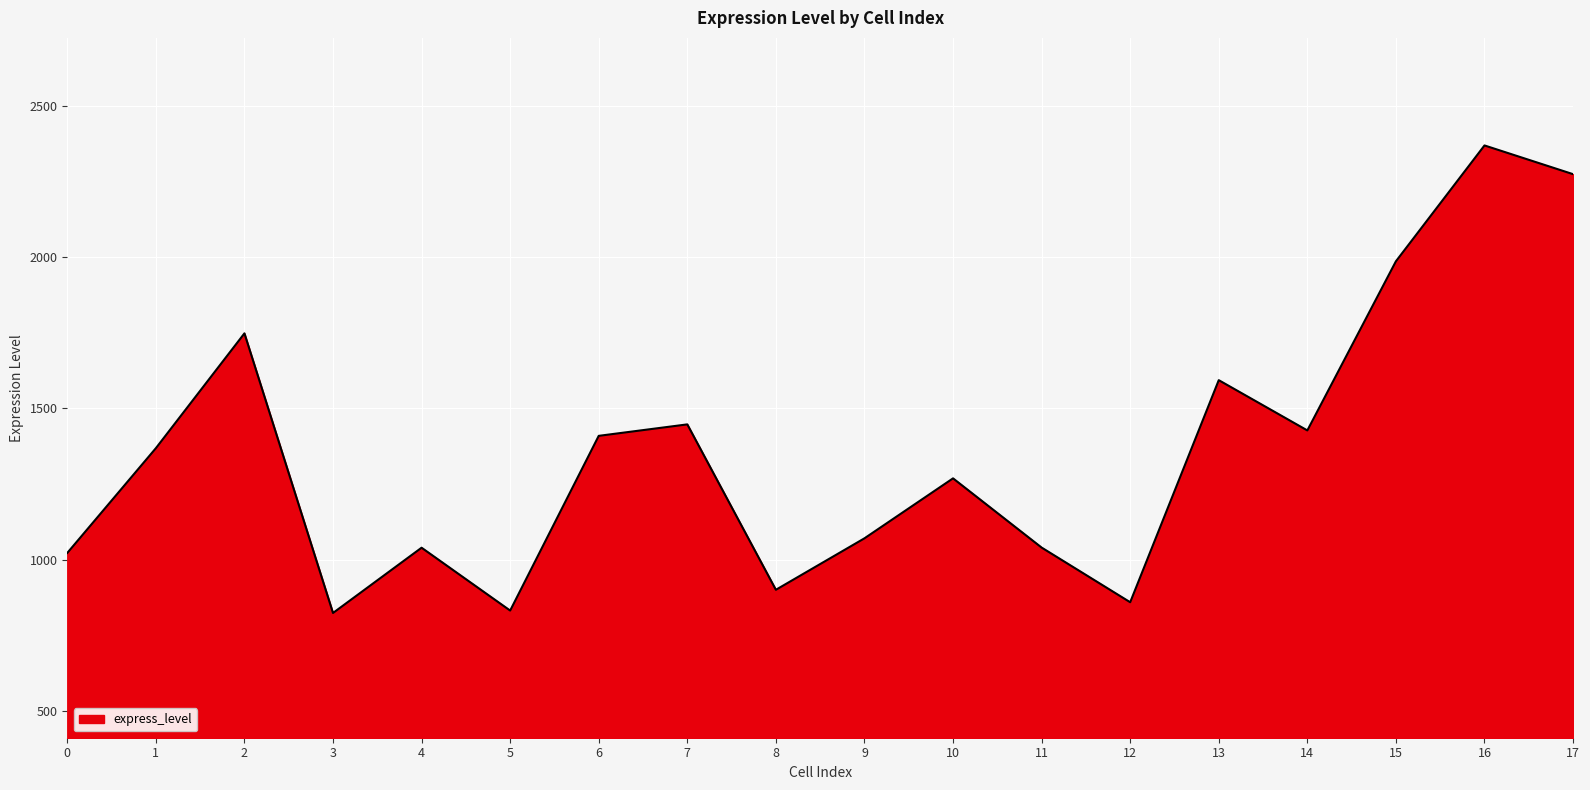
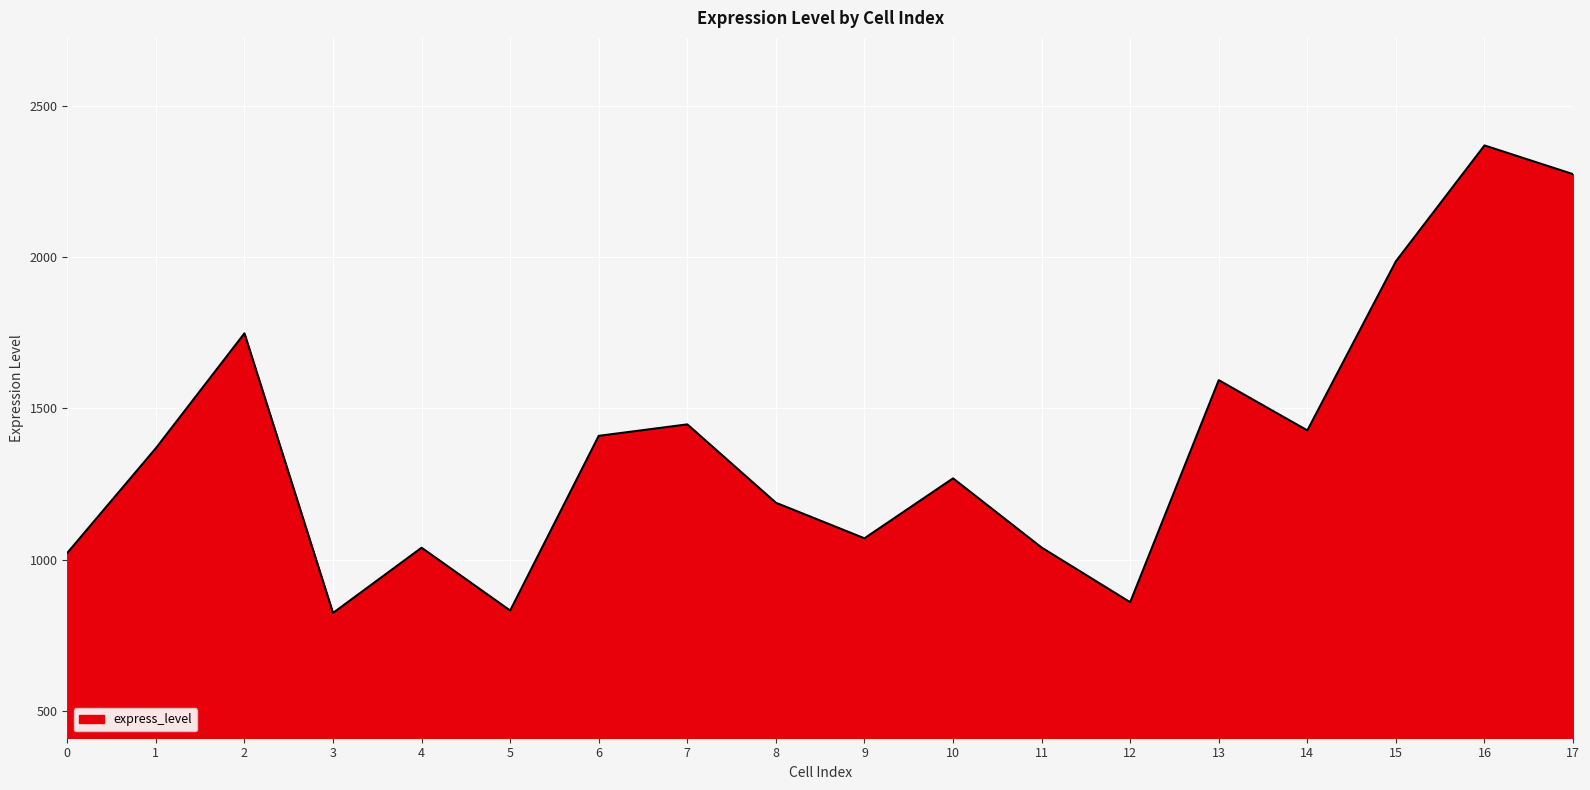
8: 900 -> 1190
